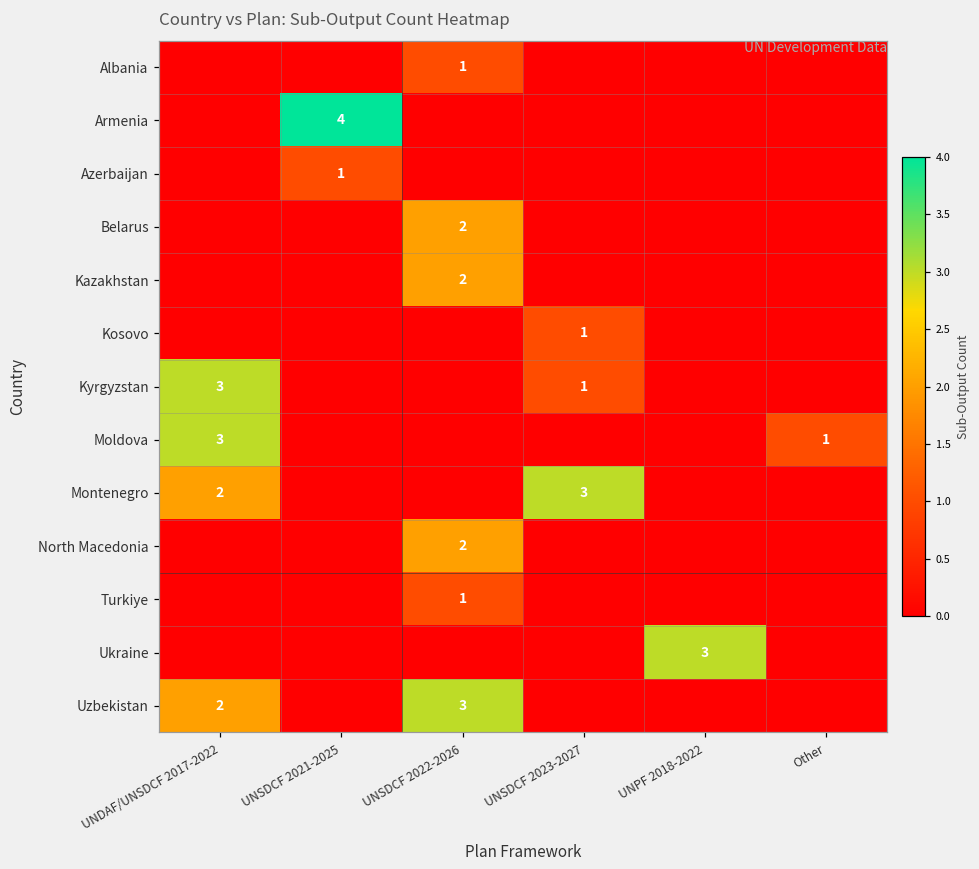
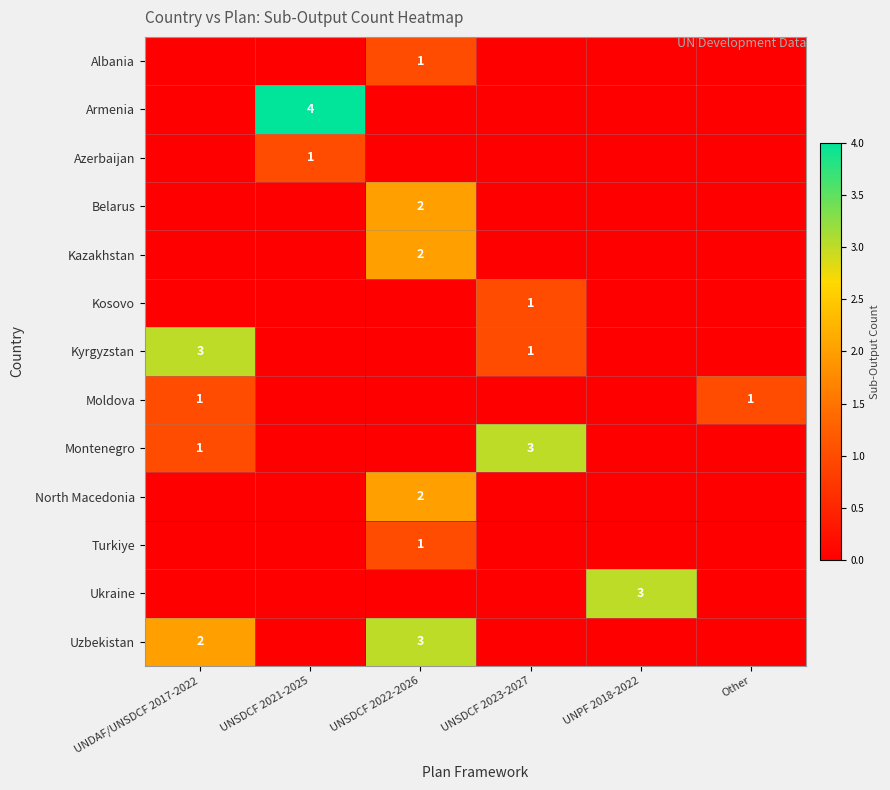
Moldova, UNDAF/UNSDCF 2017-2022: 3 -> 1
Montenegro, UNDAF/UNSDCF 2017-2022: 2 -> 1
